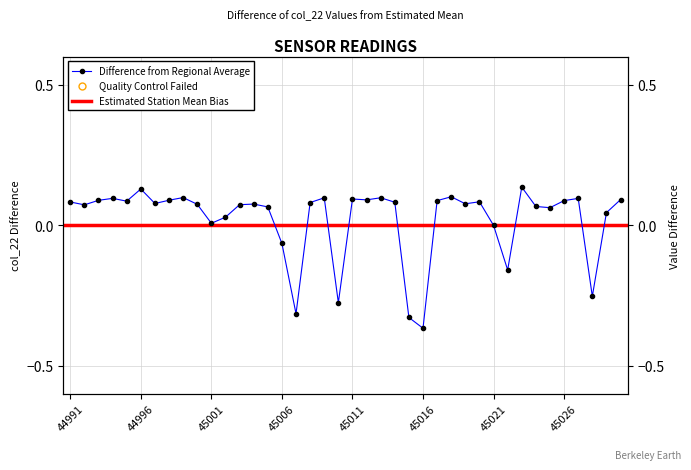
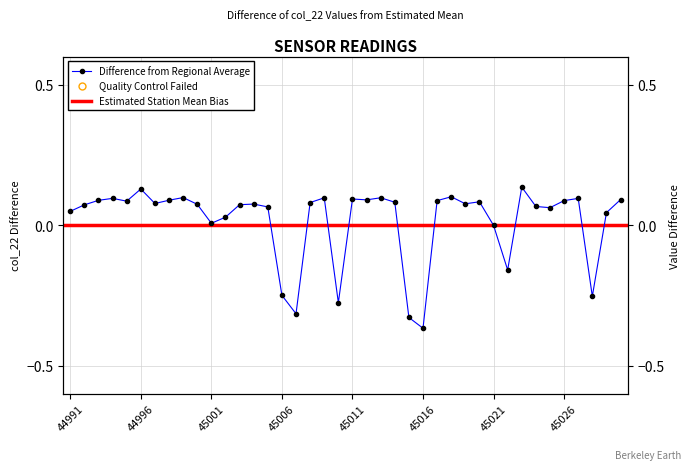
44991: 0.08 -> 0.05
45006: -0.06 -> -0.25
